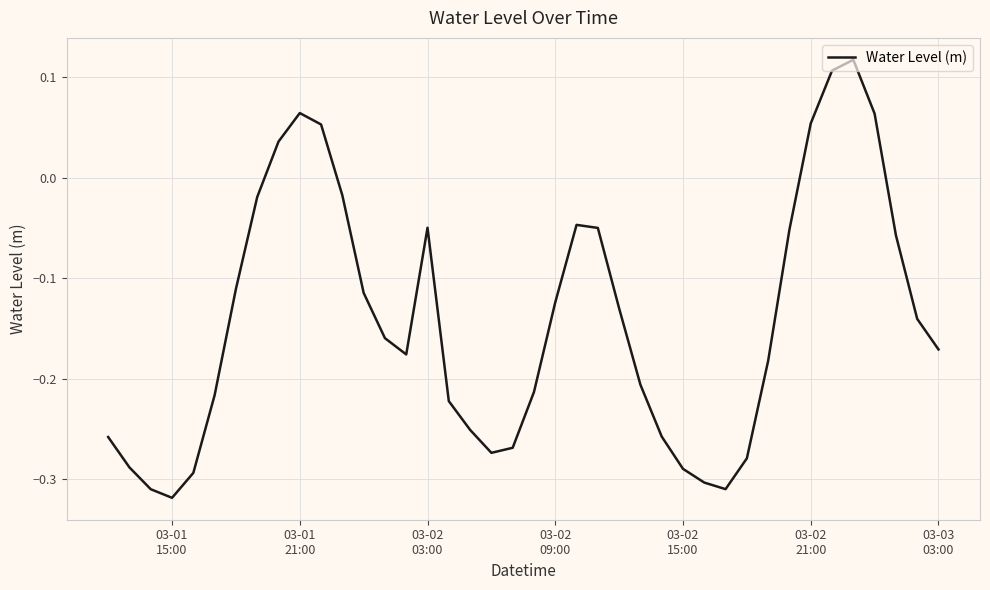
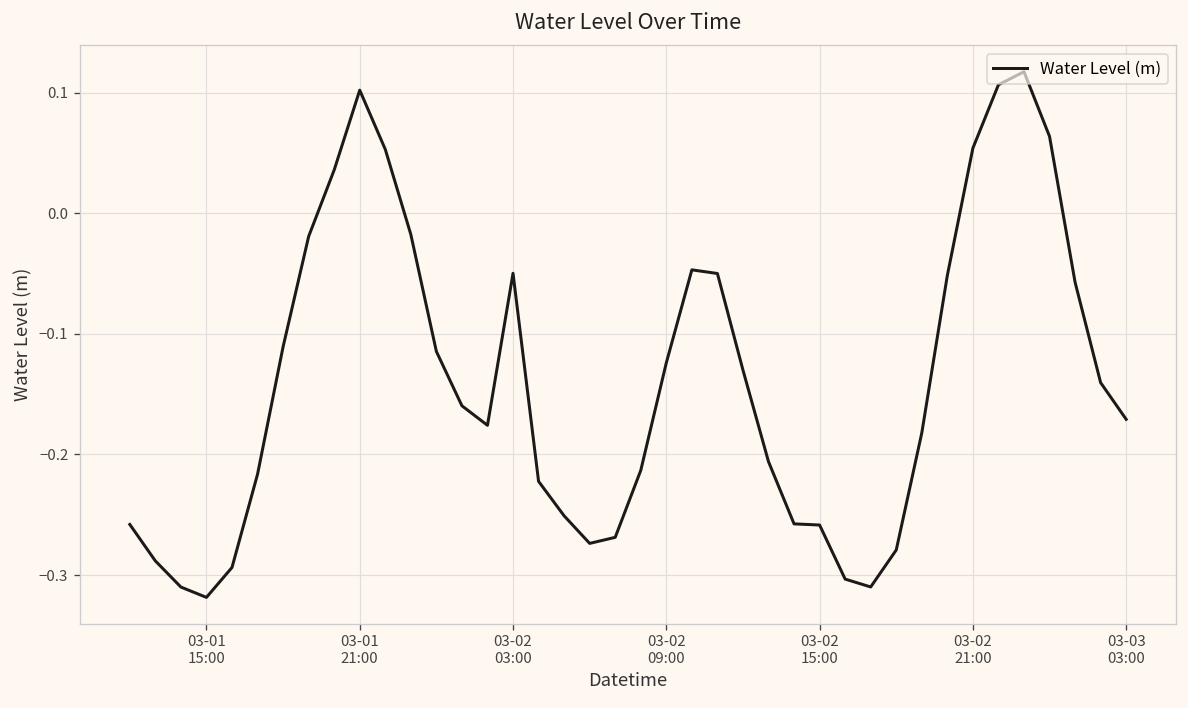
03-01 21:00: 0.064 -> 0.102
03-02 15:00: -0.290 -> -0.258
